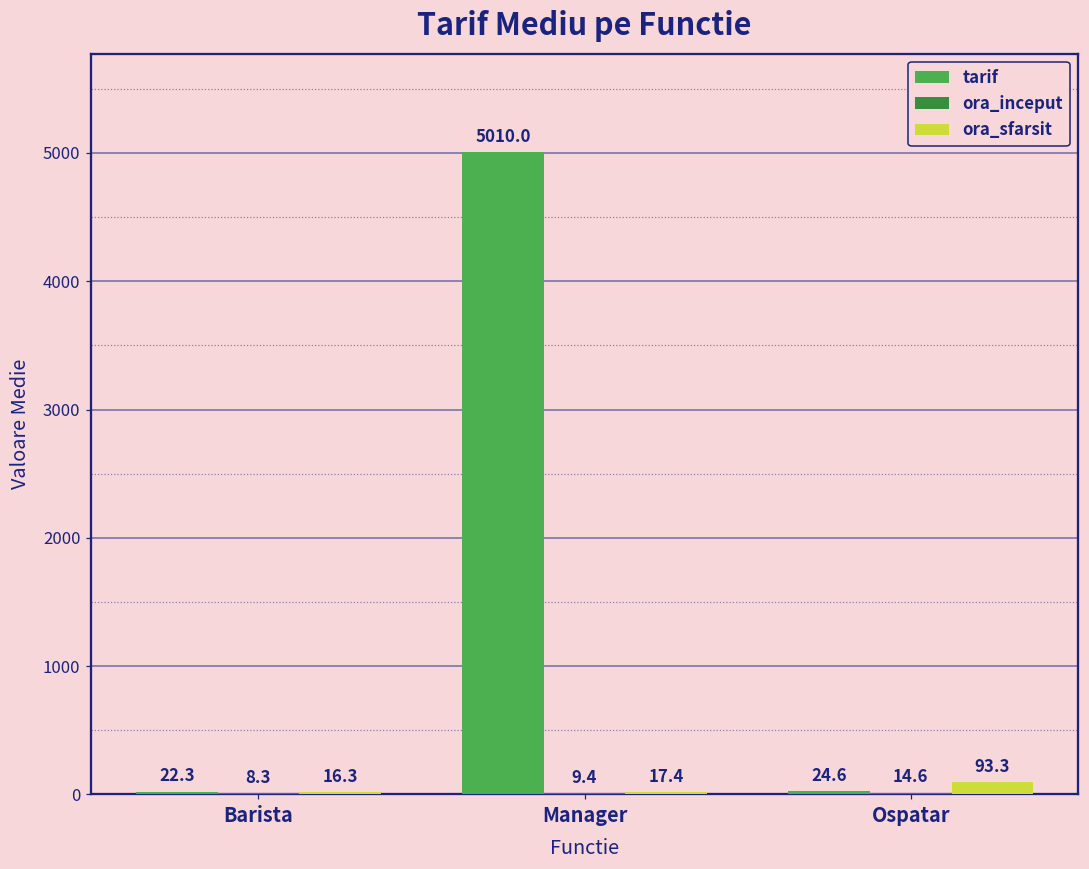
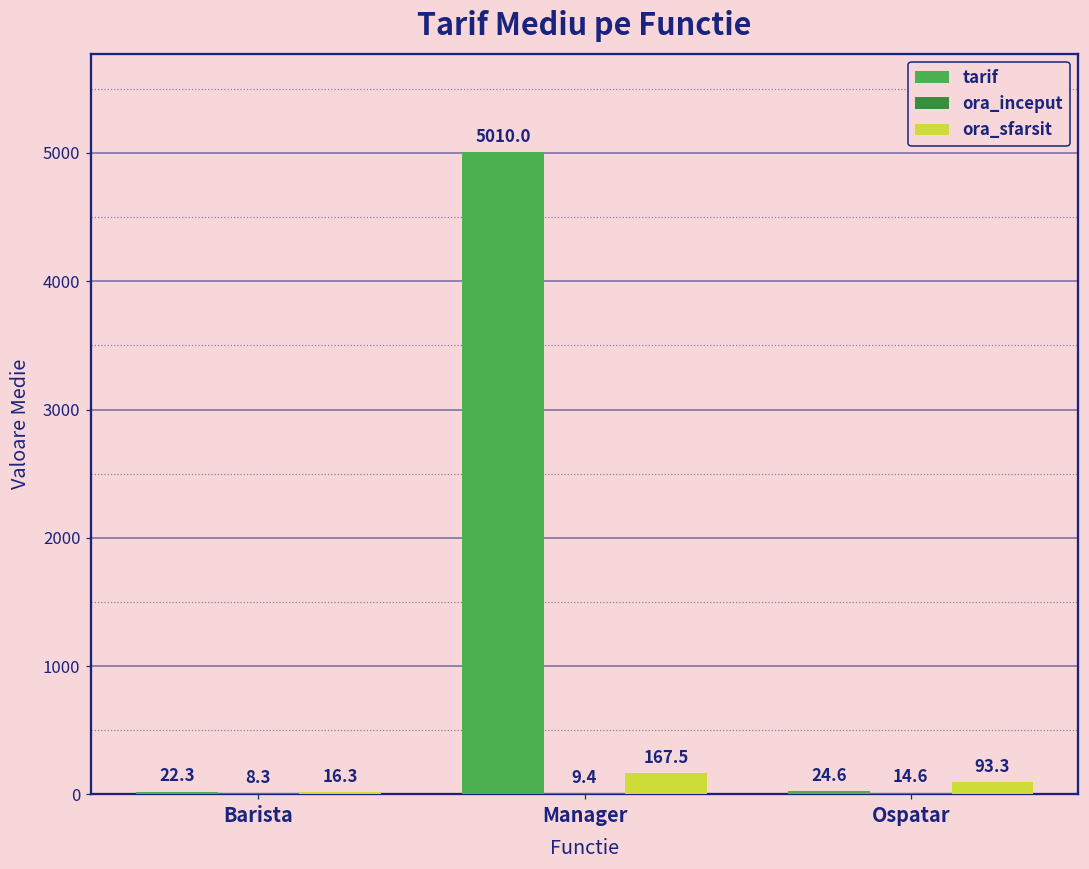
ora_sfarsit, Manager: 17.4 -> 167.5
